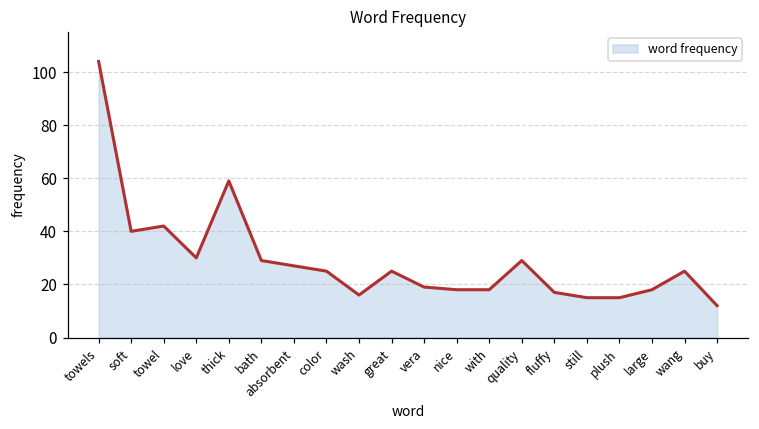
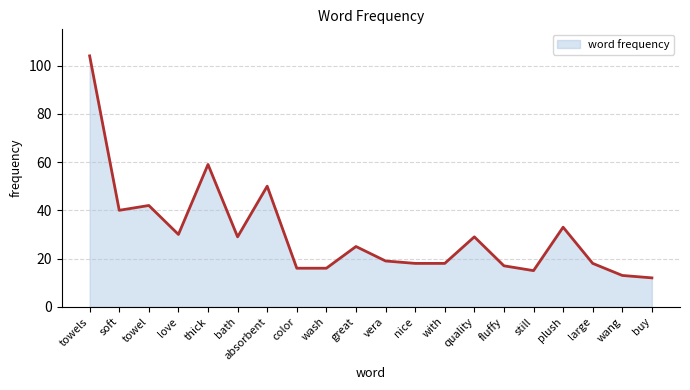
absorbent: 27 -> 50
color: 25 -> 16
plush: 15 -> 33
wang: 25 -> 13
